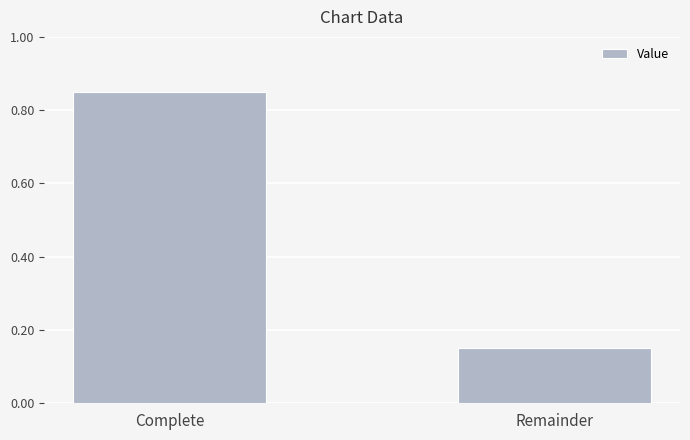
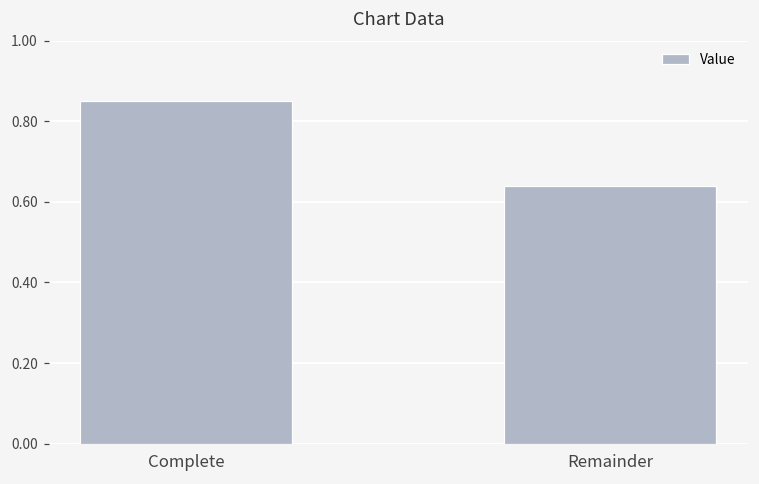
Remainder: 0.15 -> 0.64
